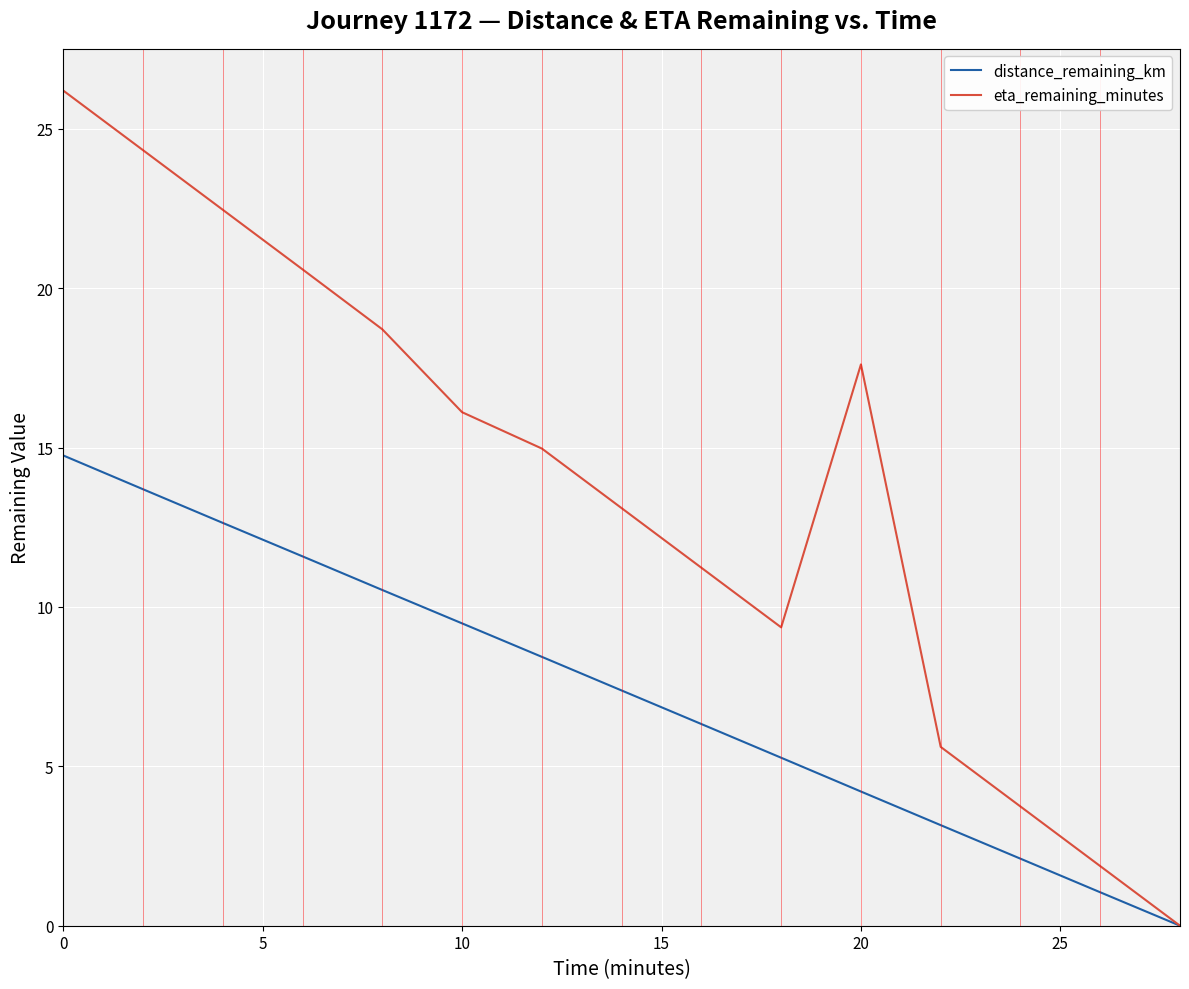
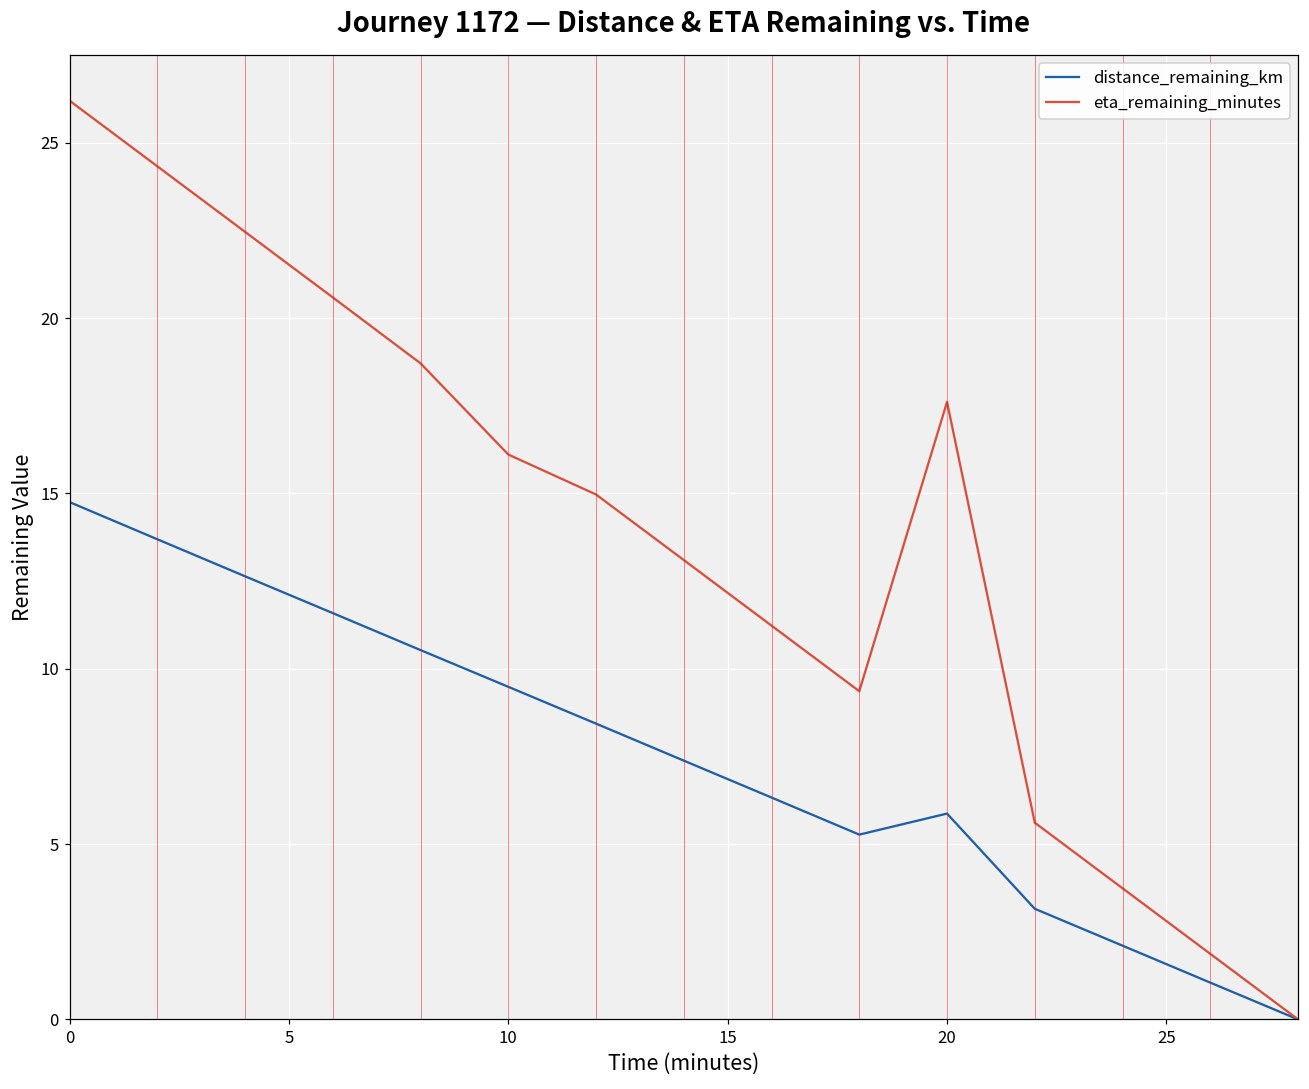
distance_remaining_km, 20: 4.2 -> 5.9
